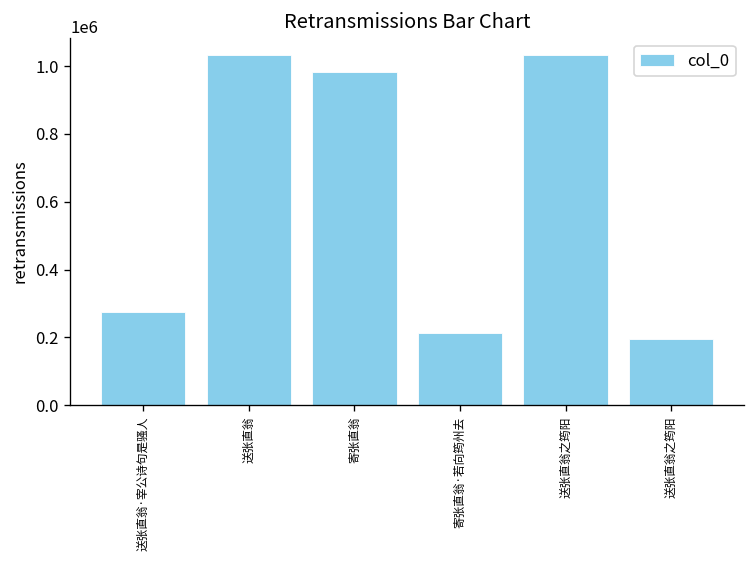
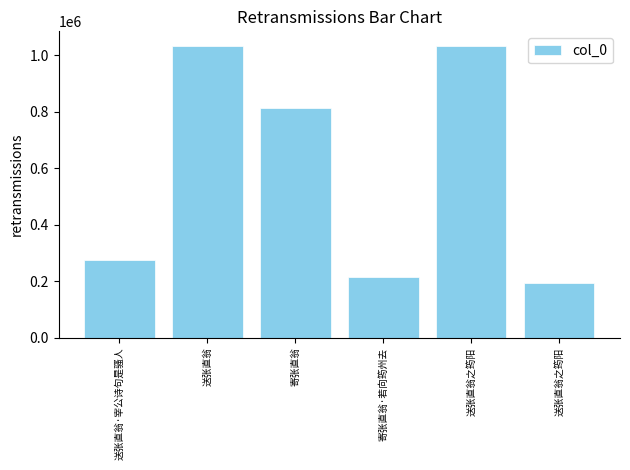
寄张直翁: 980000 -> 810000
